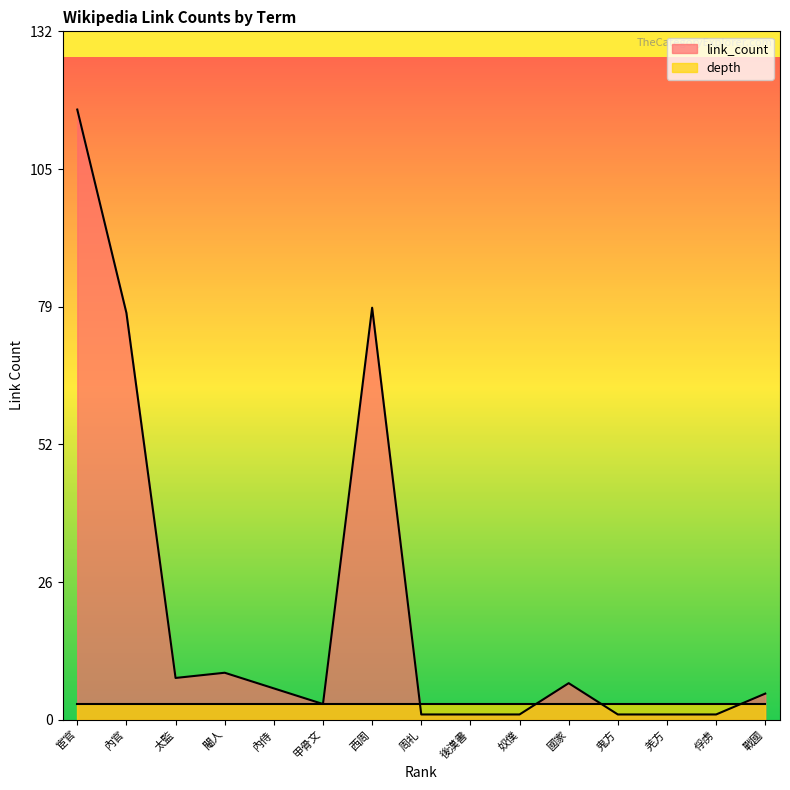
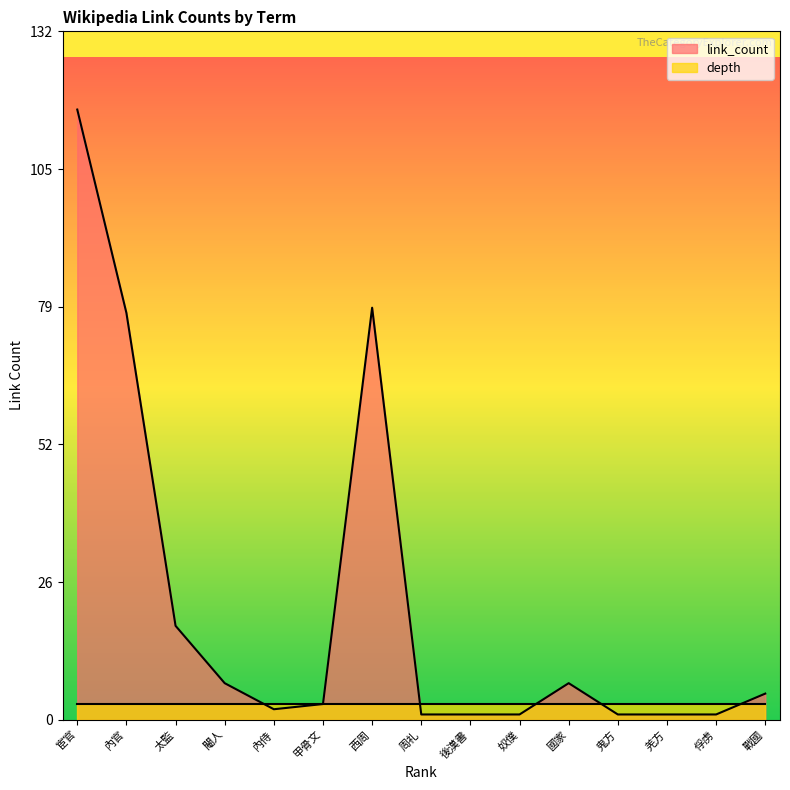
link_count, 太監: 8 -> 18
link_count, 閹人: 9 -> 7
link_count, 內侍: 6 -> 2
